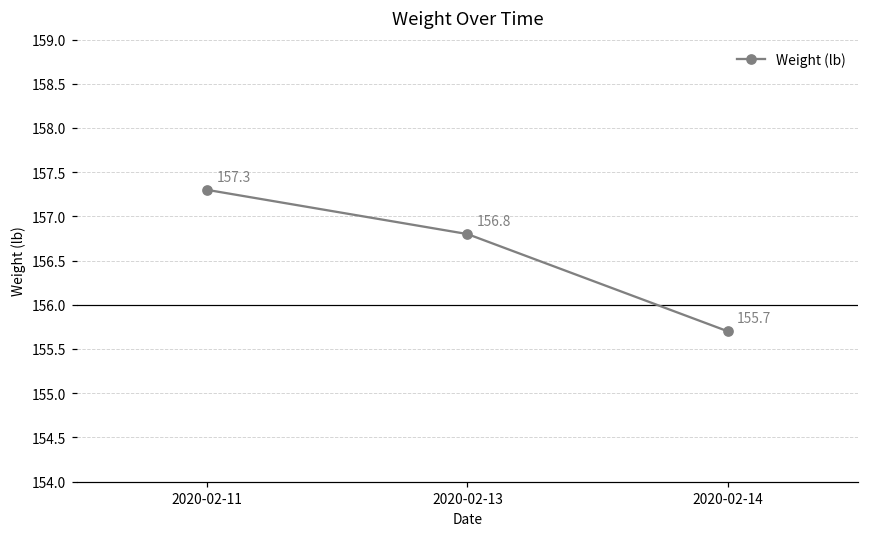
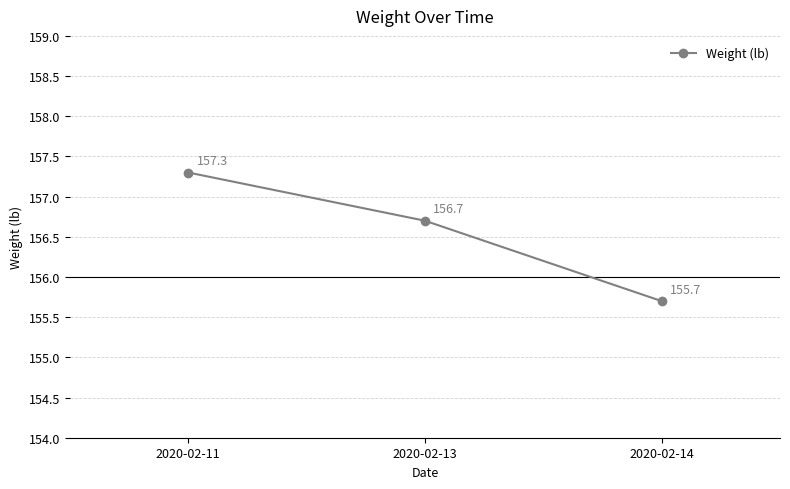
2020-02-13: 156.8 -> 156.7
